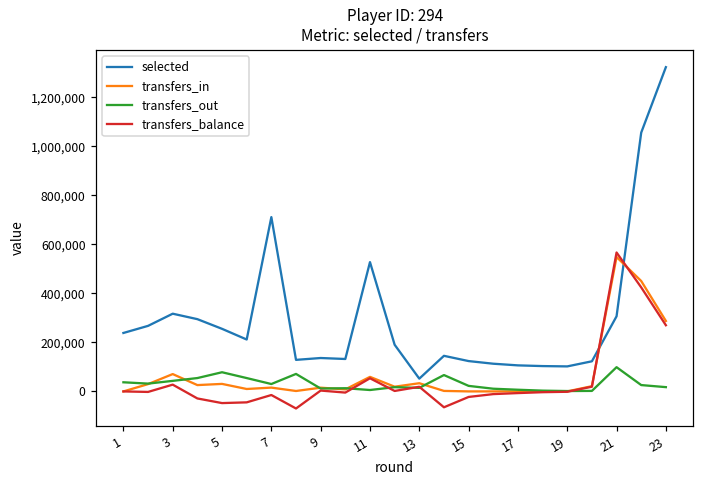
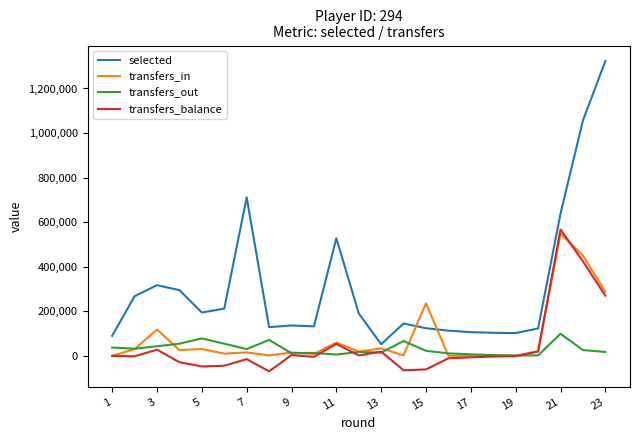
selected, 1: 240,000 -> 90,000
transfers_in, 3: 70,000 -> 120,000
selected, 5: 260,000 -> 190,000
transfers_in, 15: 0 -> 240,000
transfers_balance, 15: -20,000 -> -60,000
selected, 21: 310,000 -> 640,000
